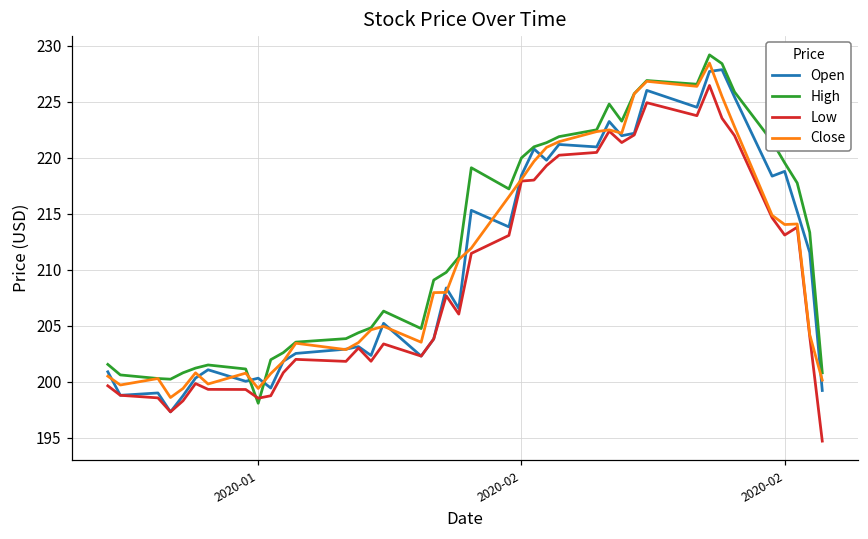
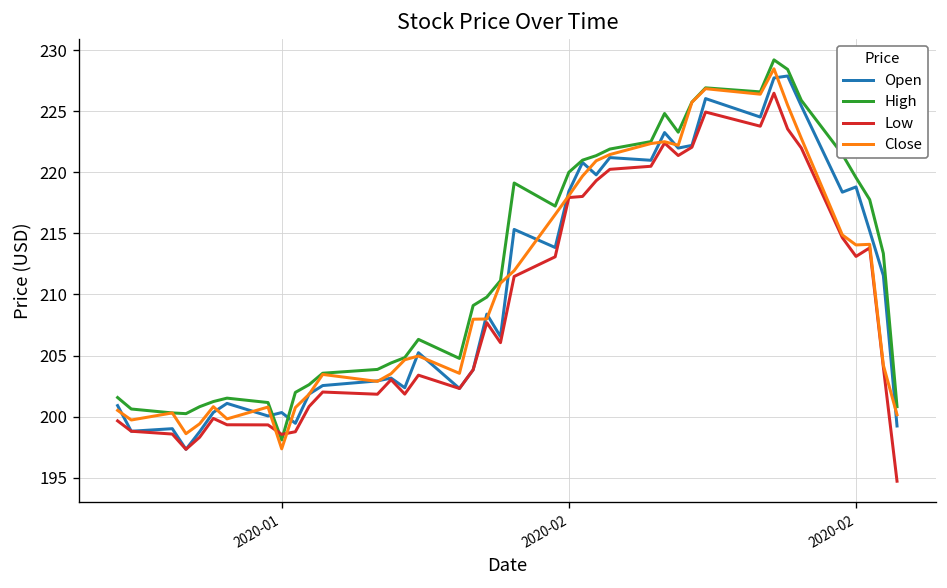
Close, 2020-01: 199.4 -> 197.4
